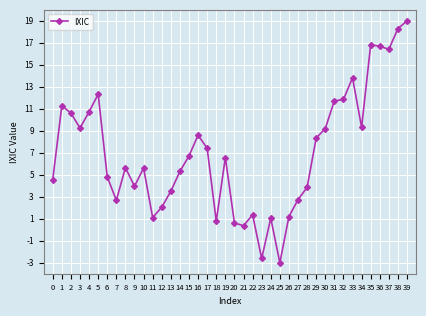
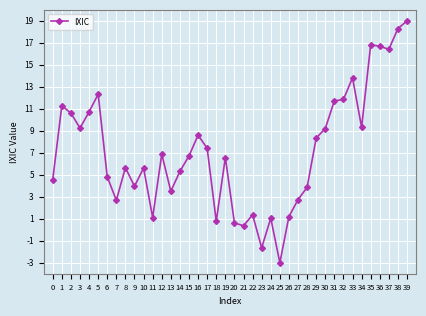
12: 2.1 -> 6.9
23: -2.6 -> -1.6
